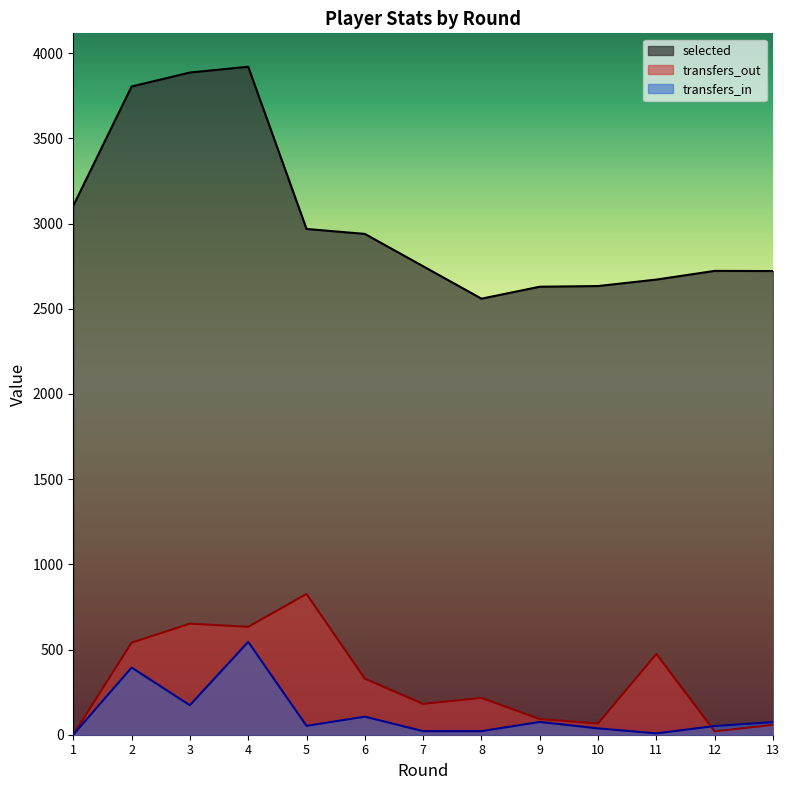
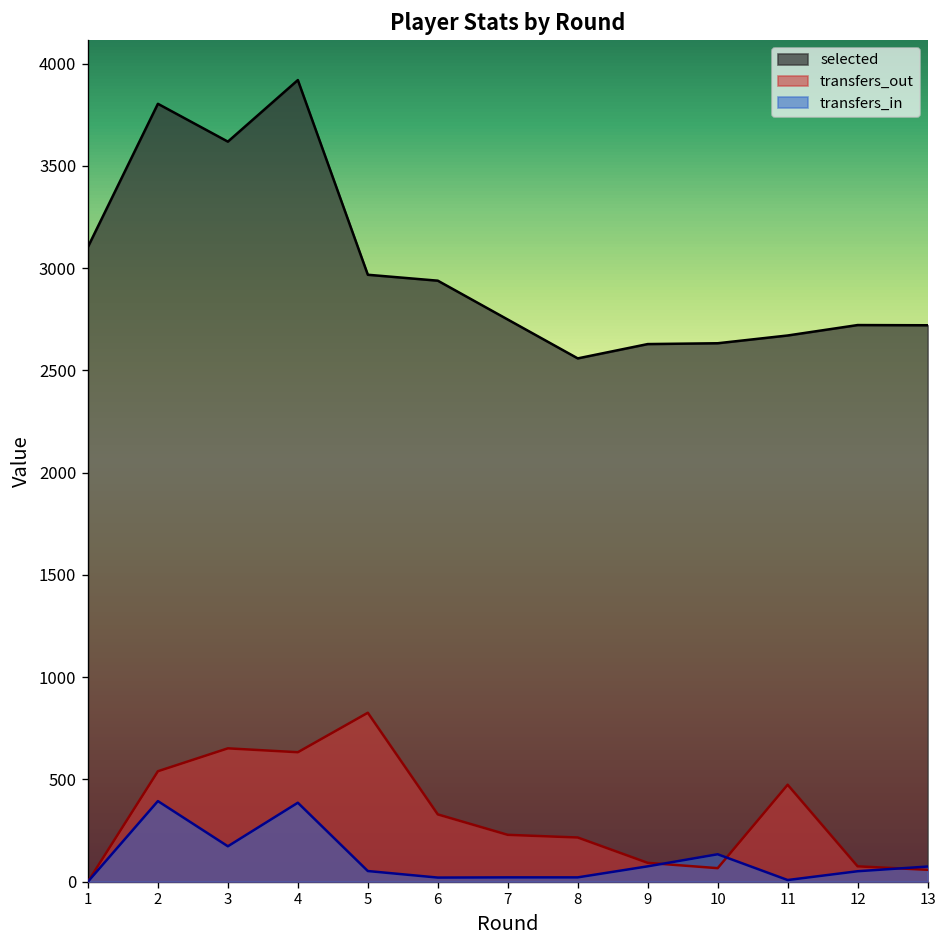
selected, 3: 3890 -> 3620
transfers_in, 4: 550 -> 390
transfers_in, 6: 110 -> 20
transfers_out, 7: 180 -> 230
transfers_in, 10: 40 -> 130
transfers_out, 12: 20 -> 80
